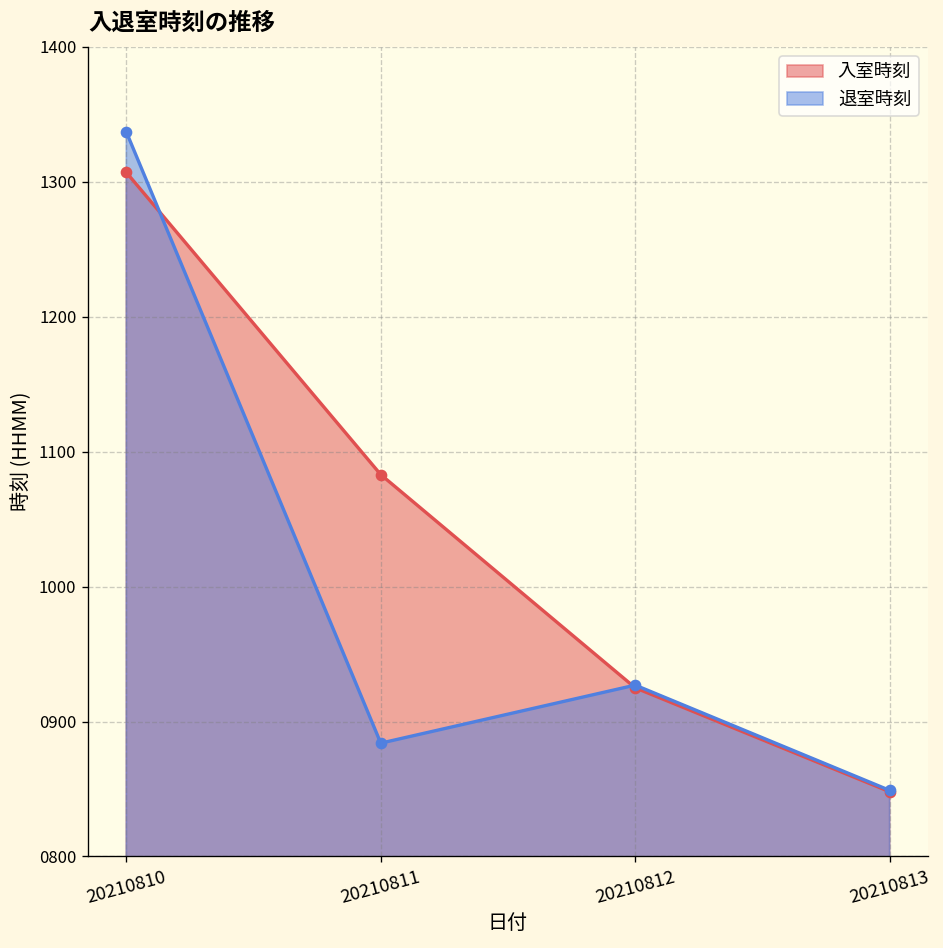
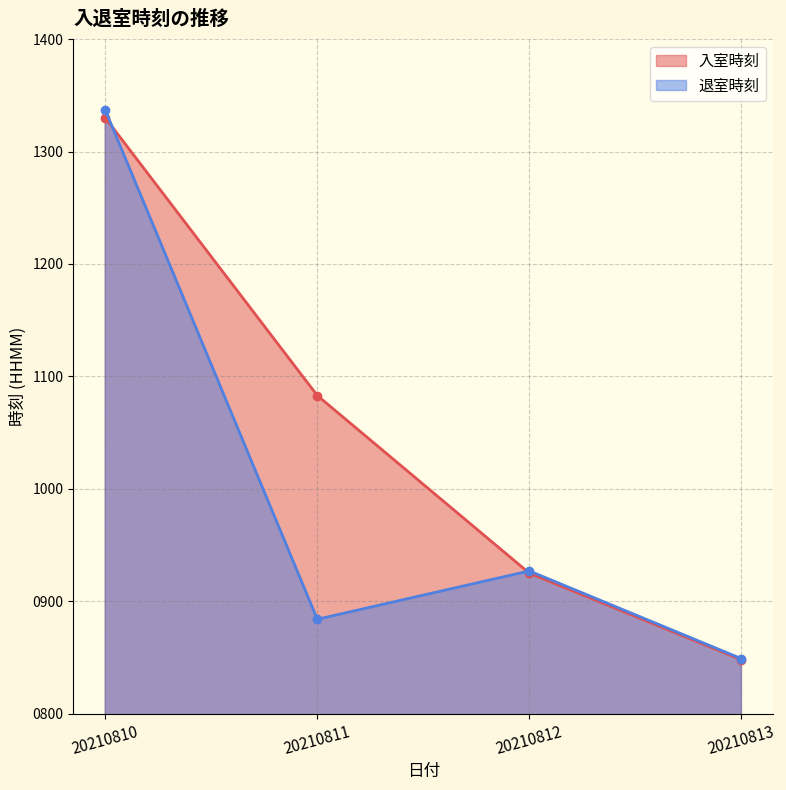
入室時刻, 20210810: 1307 -> 1330
